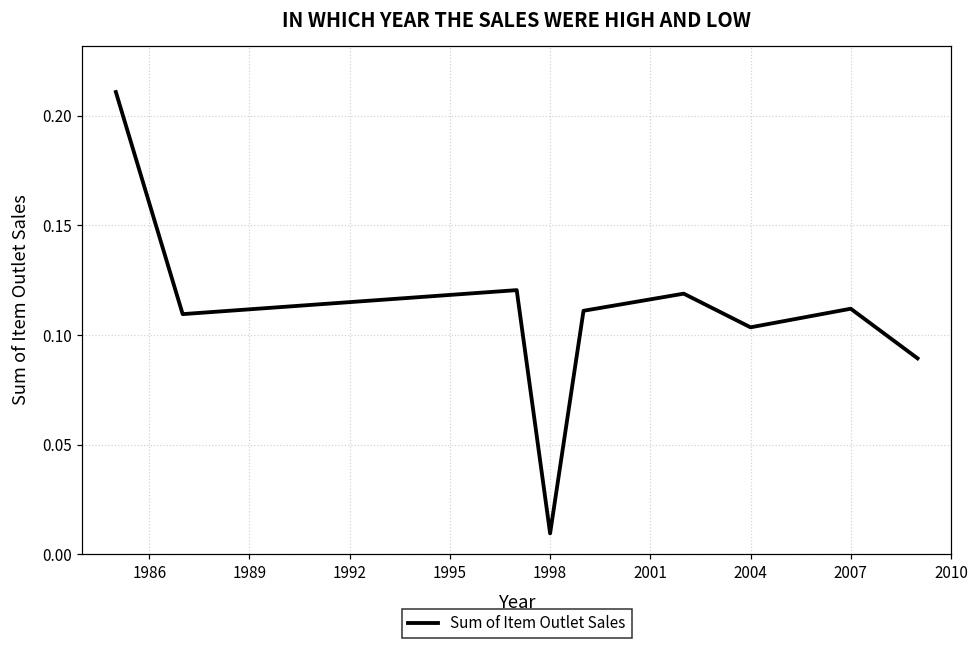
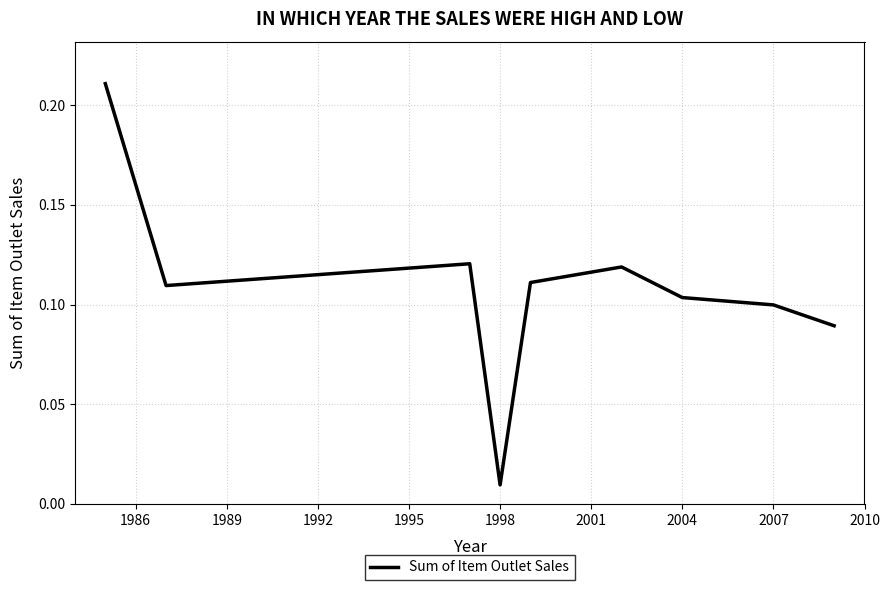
2007: 0.112 -> 0.100
